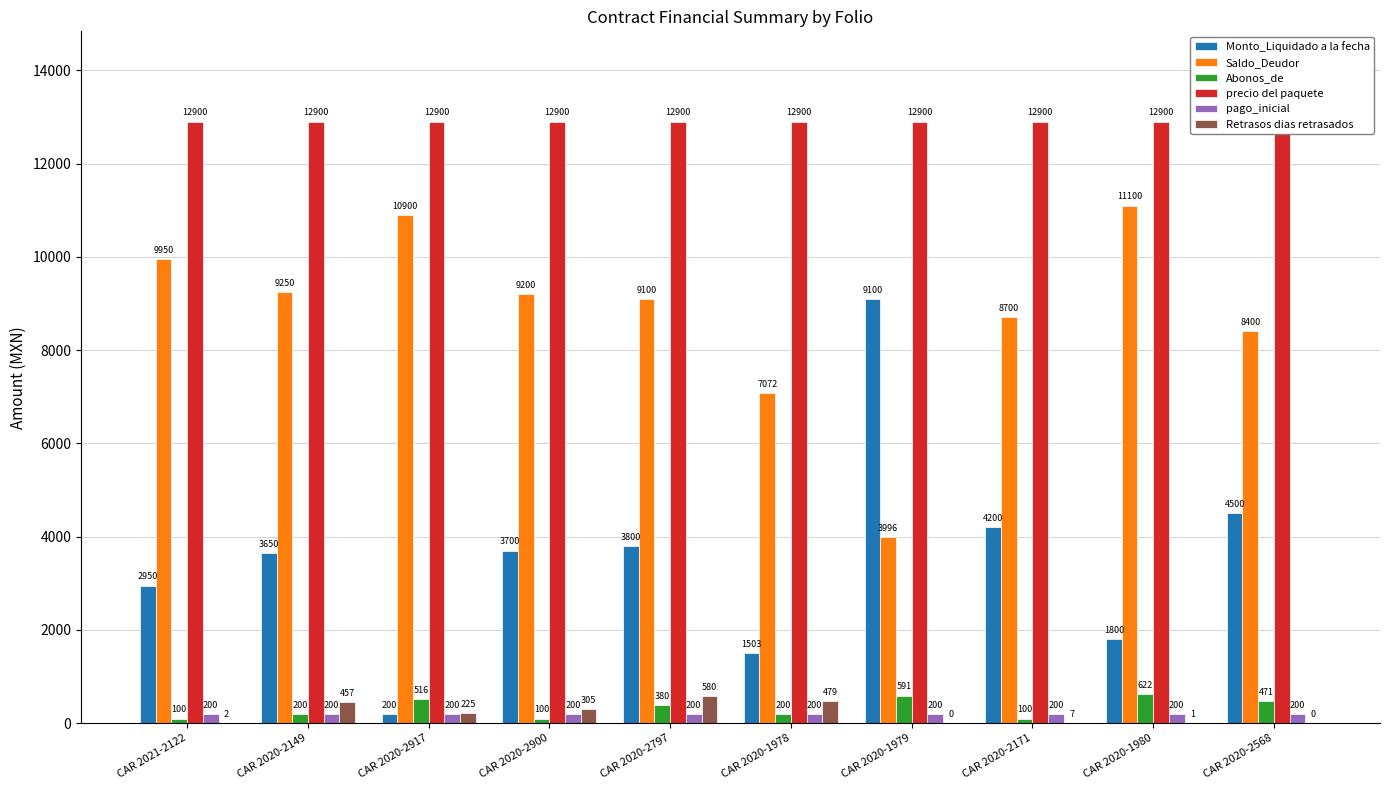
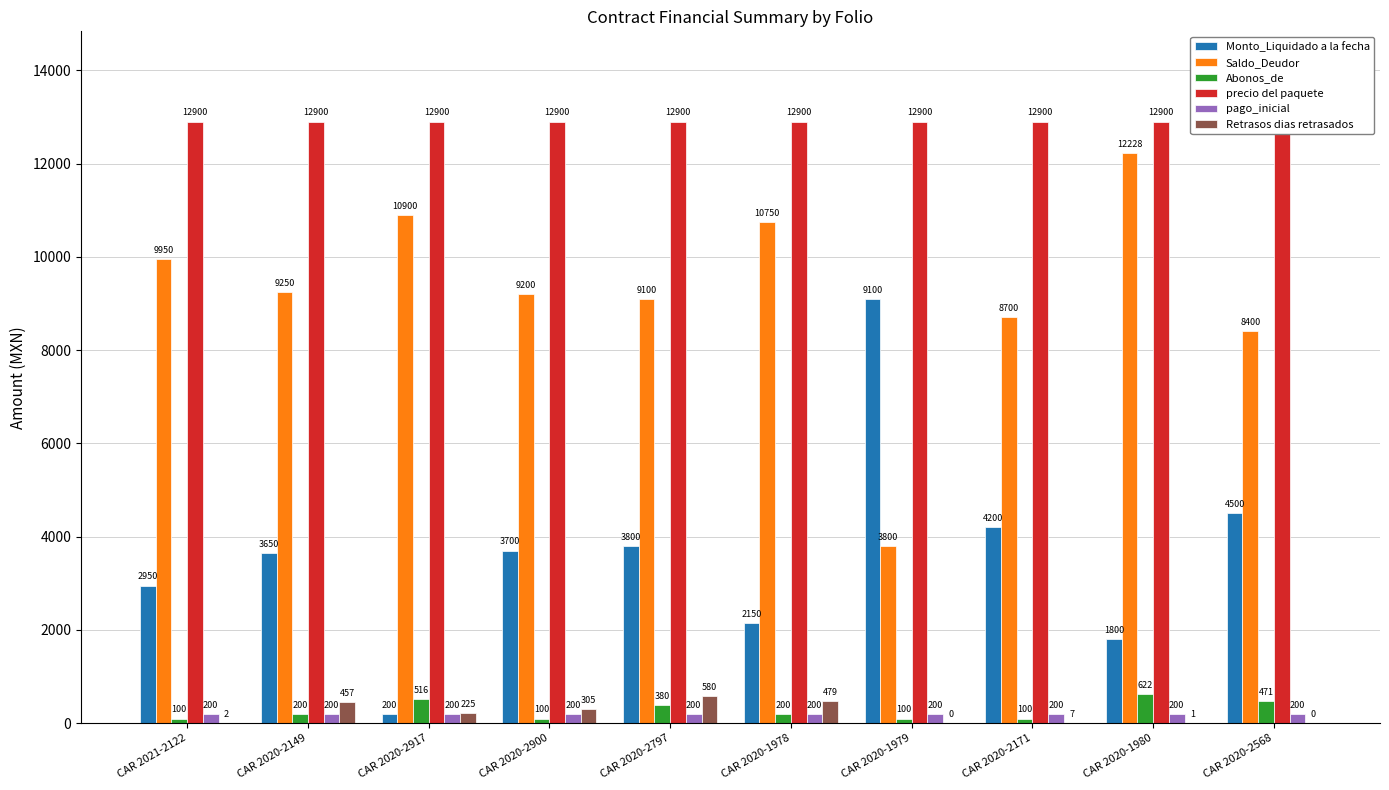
Monto_Liquidado a la fecha, CAR 2020-1978: 1503 -> 2150
Saldo_Deudor, CAR 2020-1978: 7072 -> 10750
Saldo_Deudor, CAR 2020-1979: 3996 -> 3800
Abonos_de, CAR 2020-1979: 591 -> 100
Saldo_Deudor, CAR 2020-1980: 11100 -> 12228
